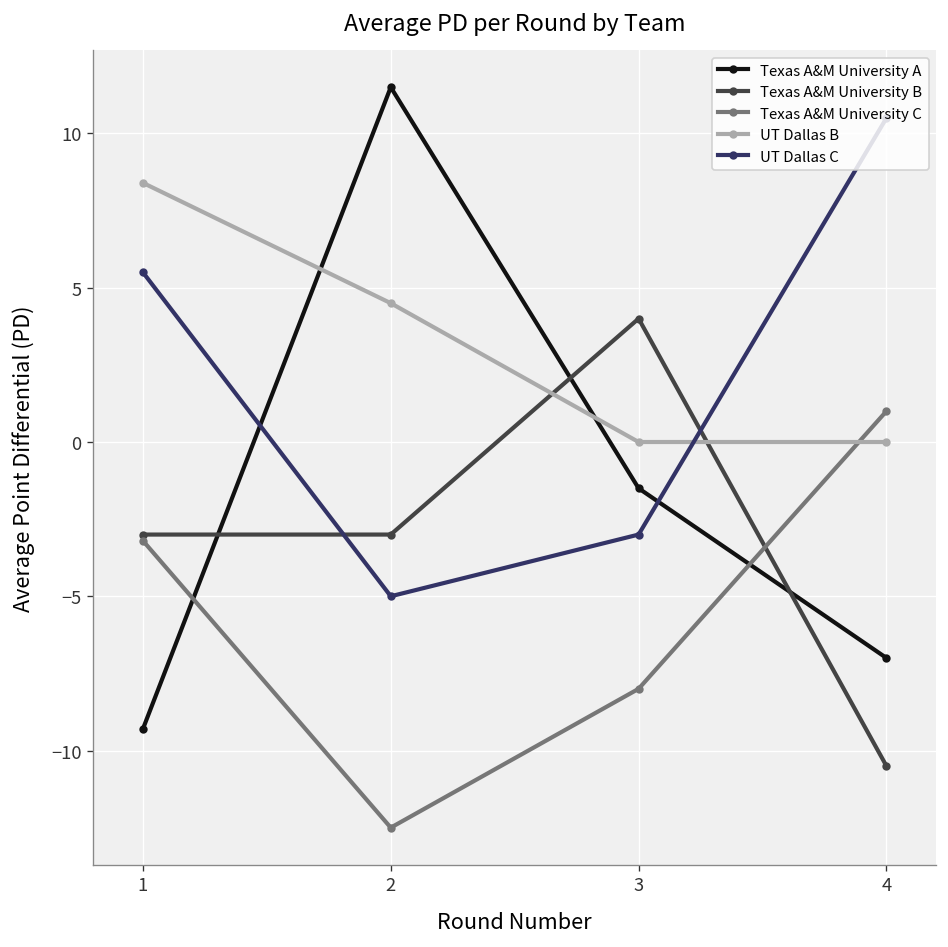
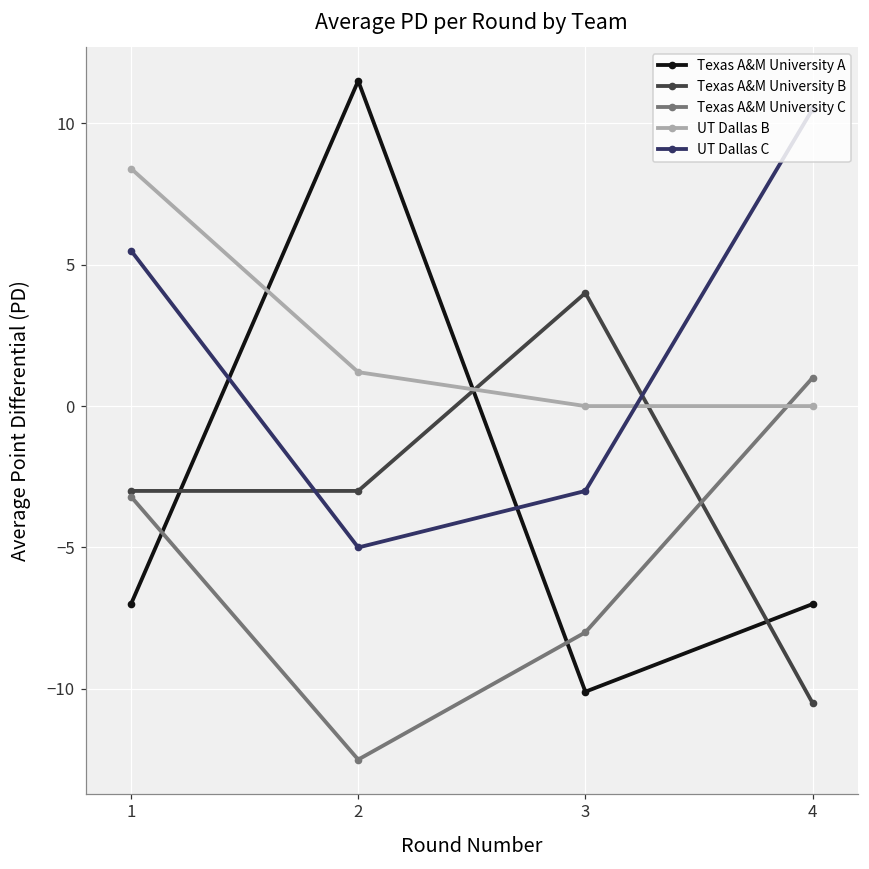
Texas A&M University A, 1: -9.3 -> -7.0
UT Dallas B, 2: 4.5 -> 1.2
Texas A&M University A, 3: -1.5 -> -10.1
